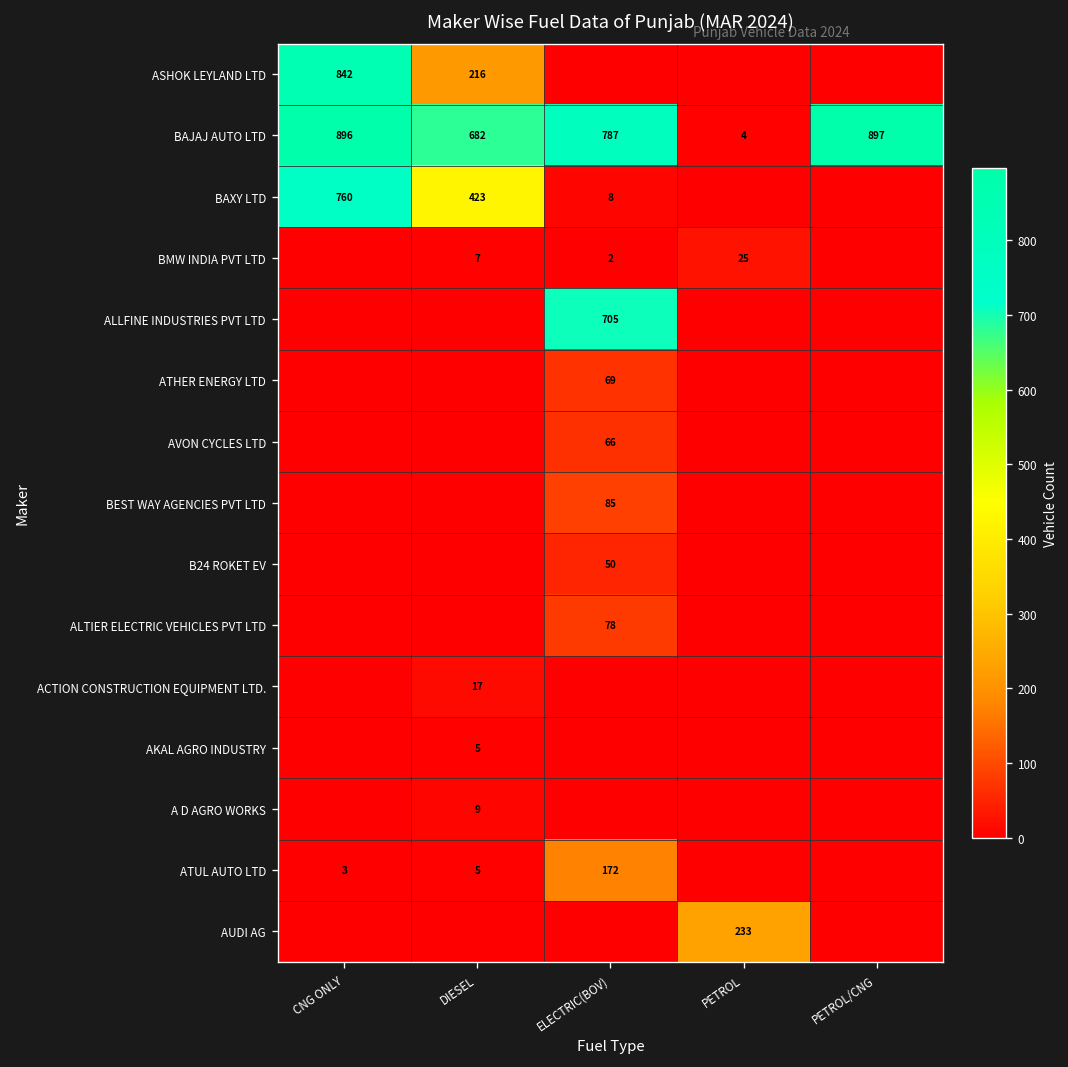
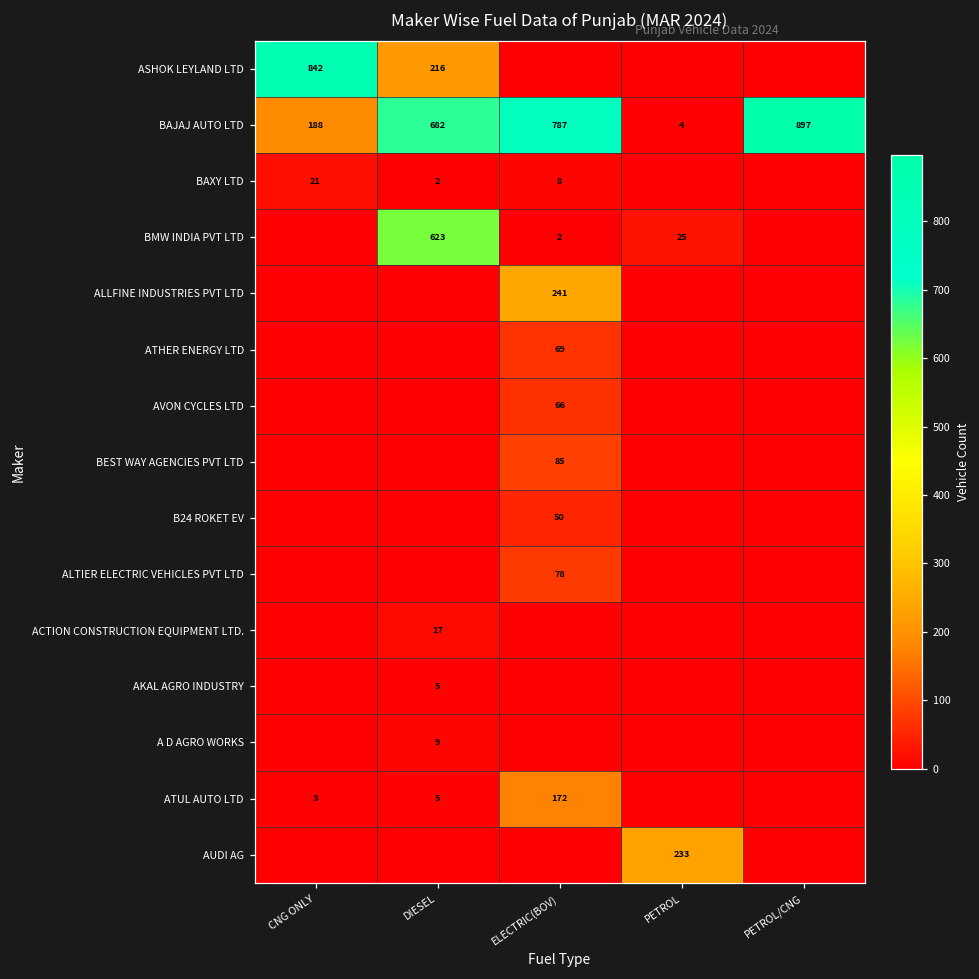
BAJAJ AUTO LTD, CNG ONLY: 896 -> 188
BAXY LTD, CNG ONLY: 760 -> 21
BAXY LTD, DIESEL: 423 -> 2
BMW INDIA PVT LTD, DIESEL: 7 -> 623
ALLFINE INDUSTRIES PVT LTD, ELECTRIC(BOV): 705 -> 241
